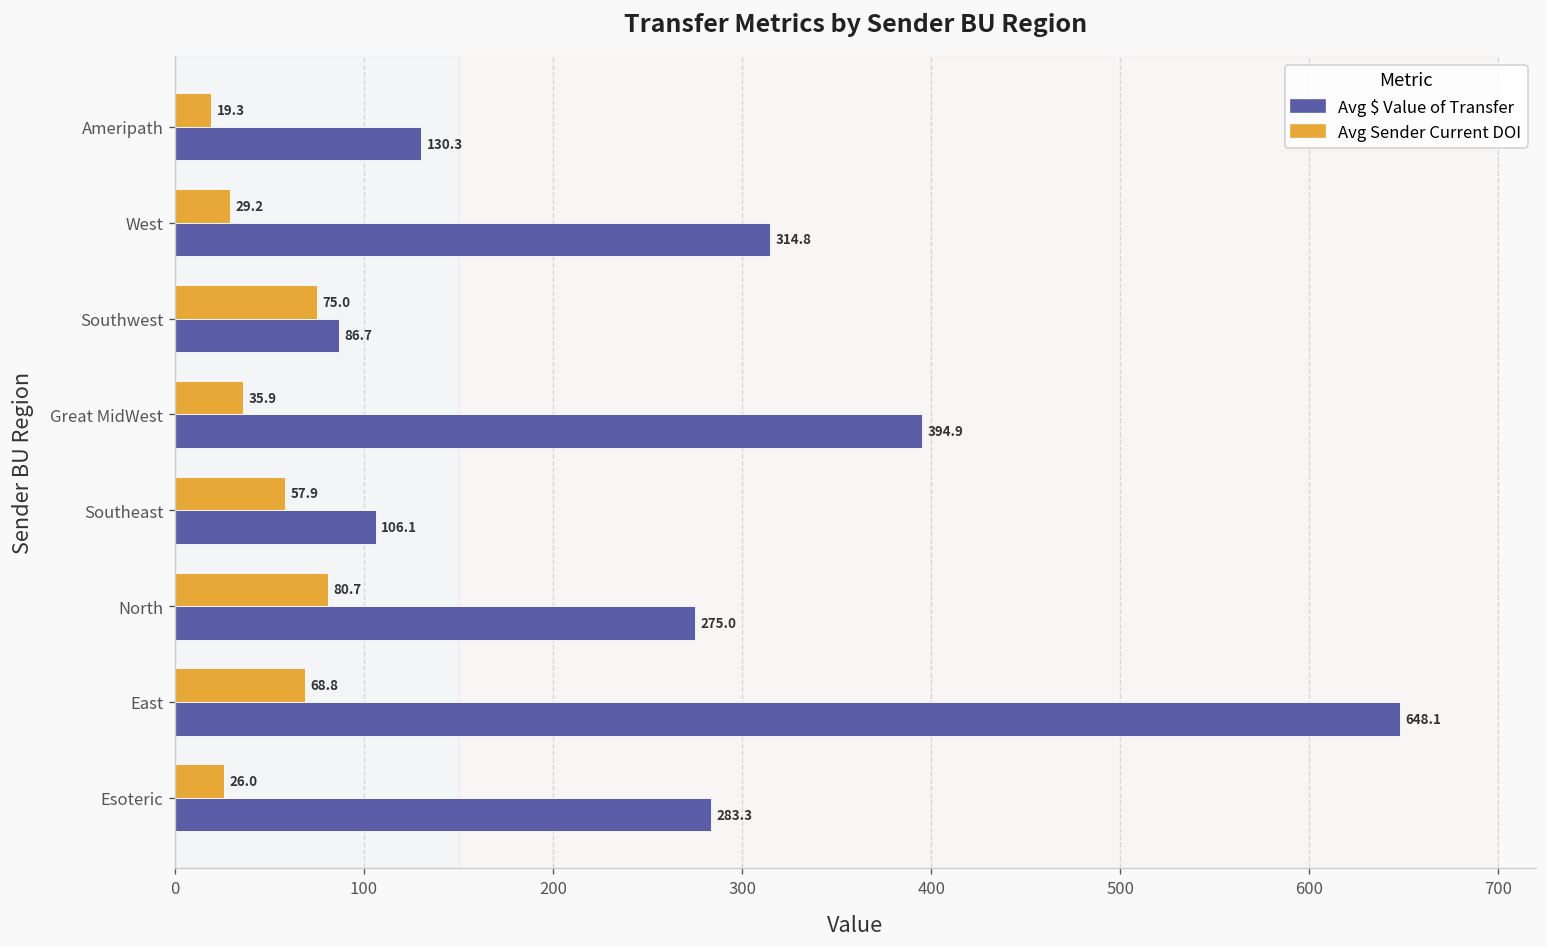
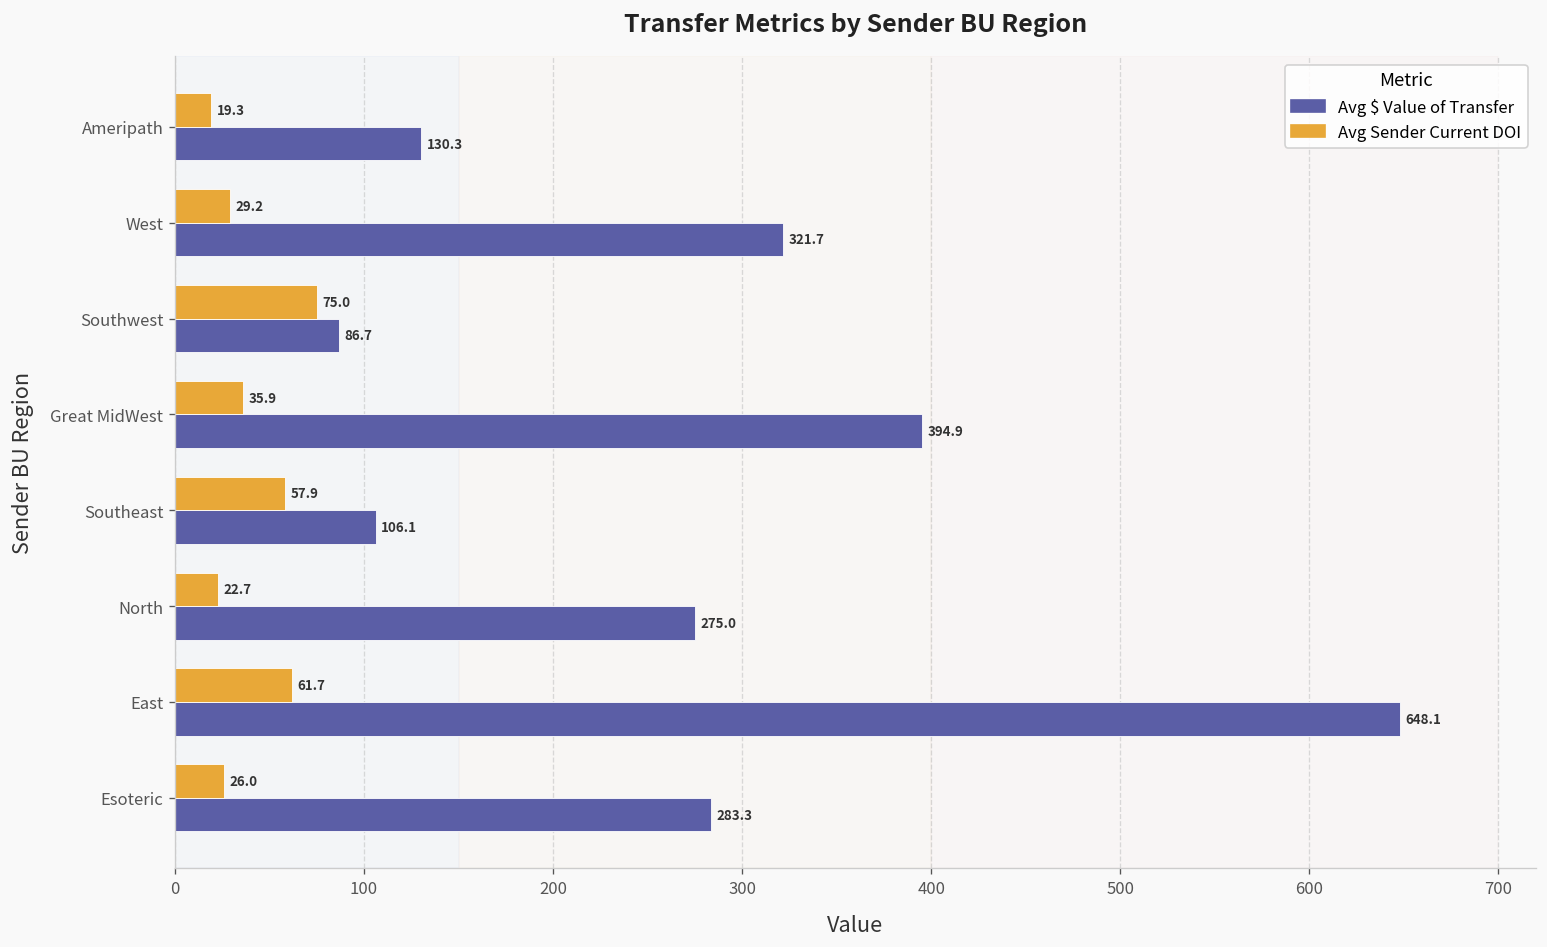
Avg $ Value of Transfer, West: 314.8 -> 321.7
Avg Sender Current DOI, North: 80.7 -> 22.7
Avg Sender Current DOI, East: 68.8 -> 61.7
